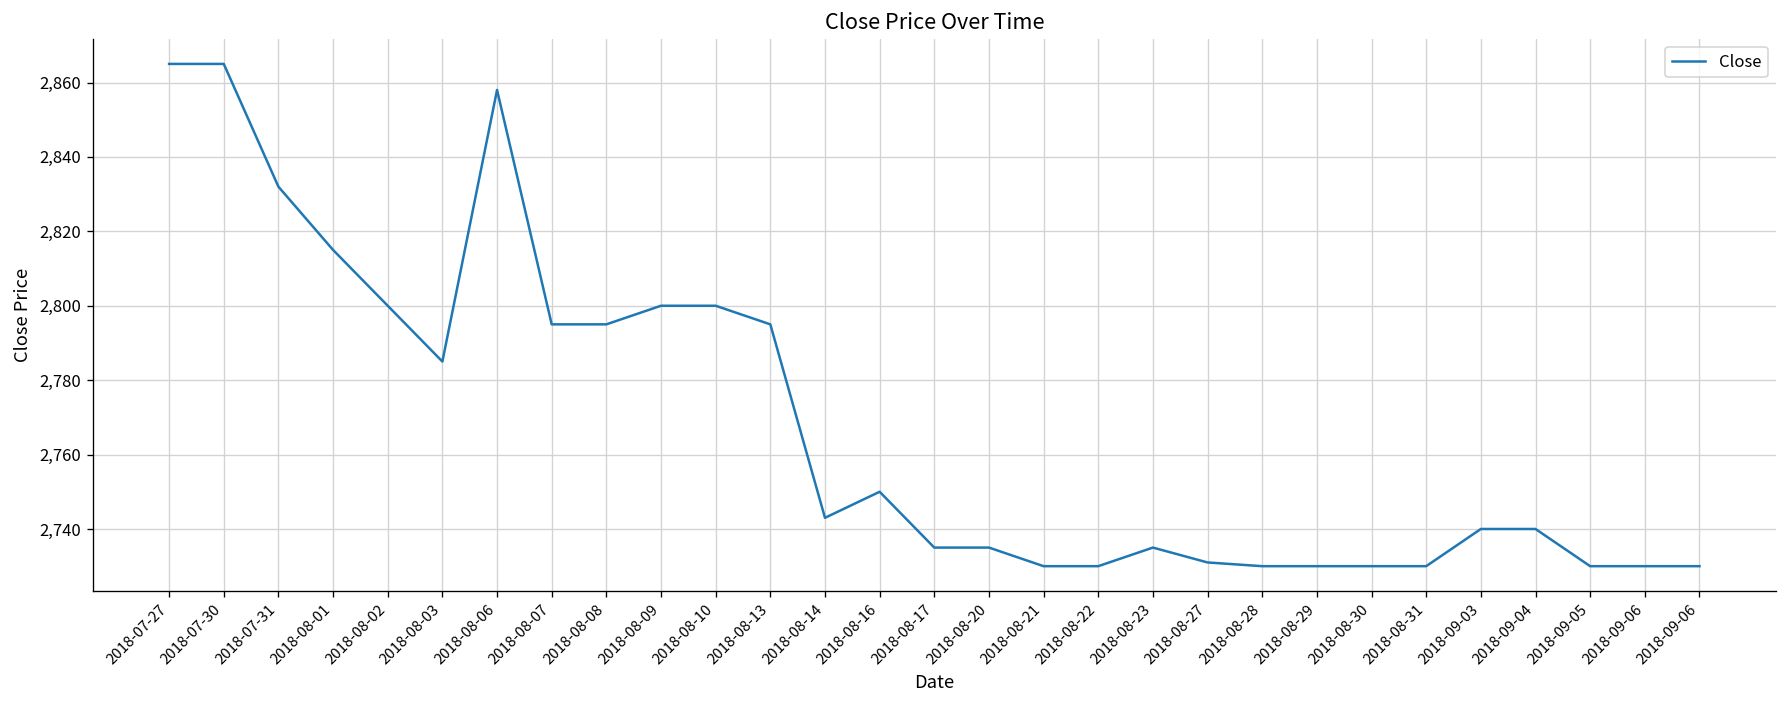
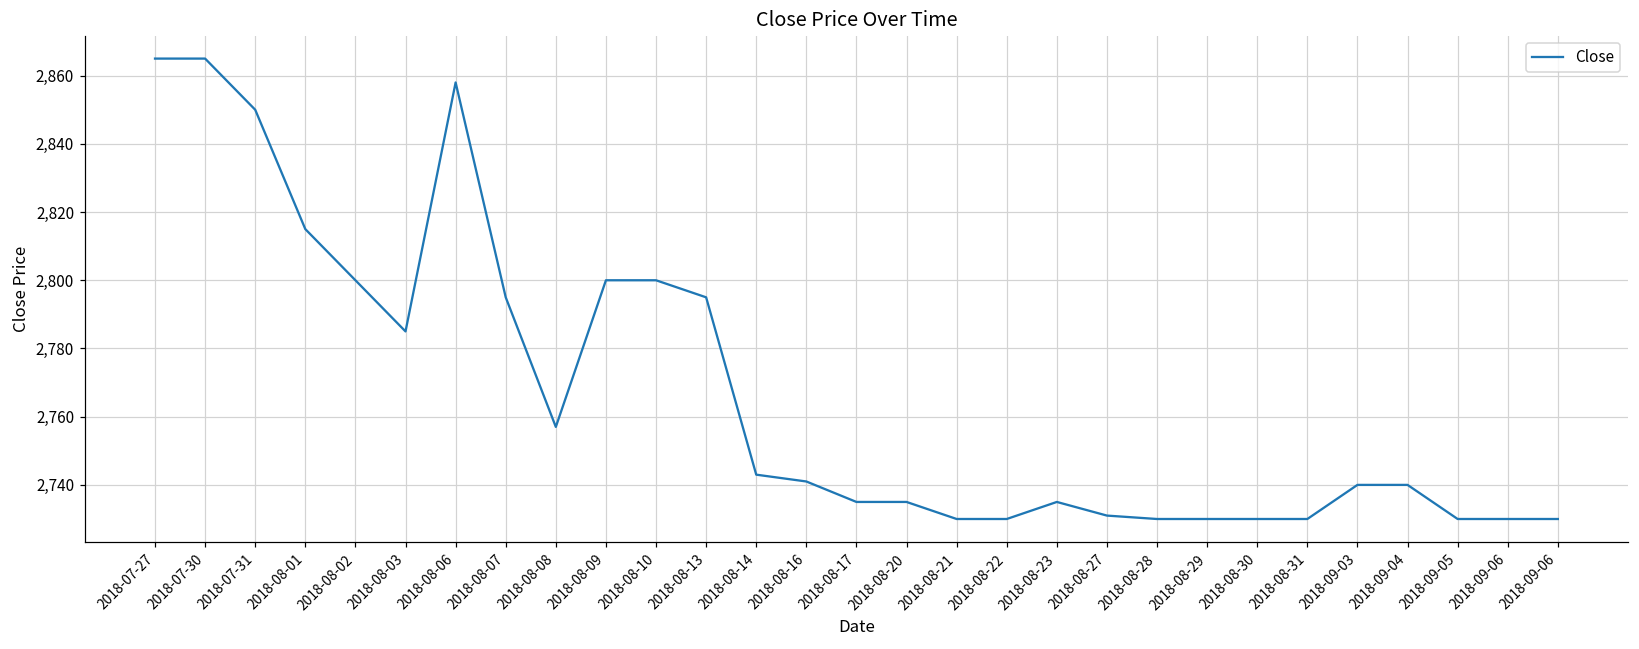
2018-07-31: 2,832 -> 2,850
2018-08-08: 2,795 -> 2,757
2018-08-16: 2,750 -> 2,741
